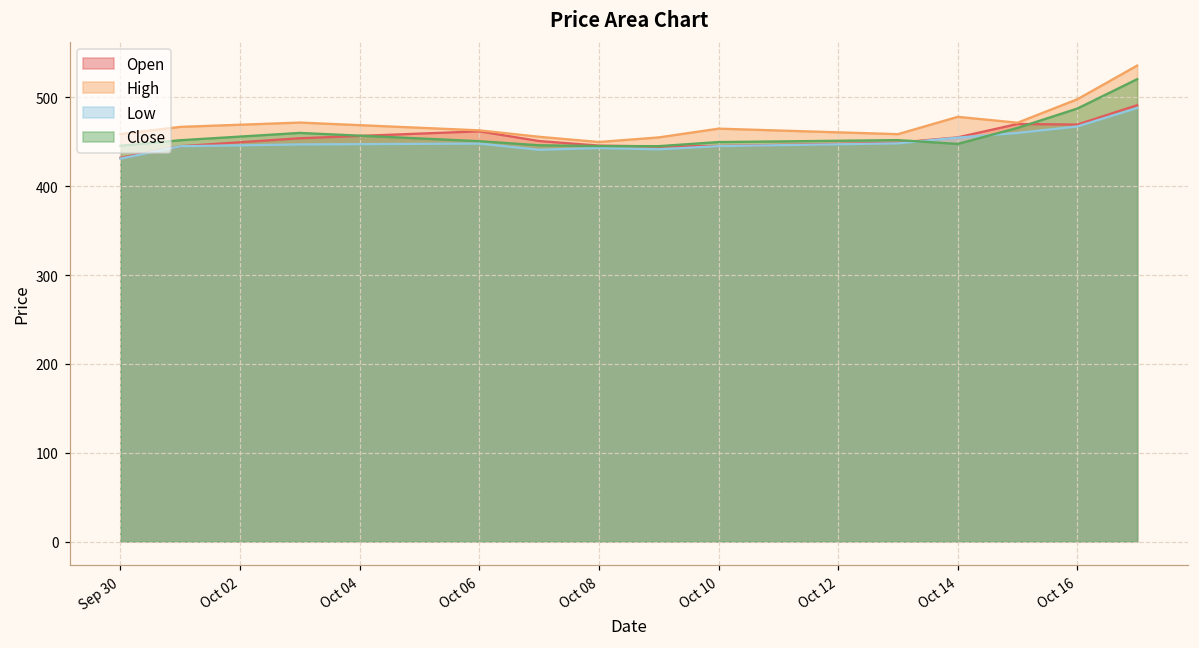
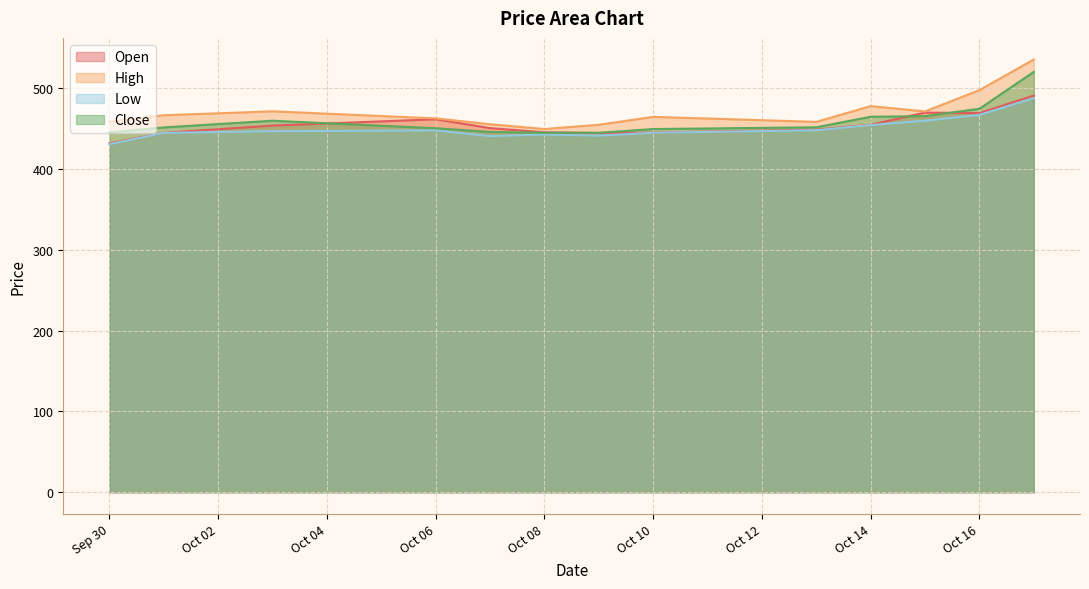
Close, Oct 14: 450 -> 460
Close, Oct 16: 490 -> 470
